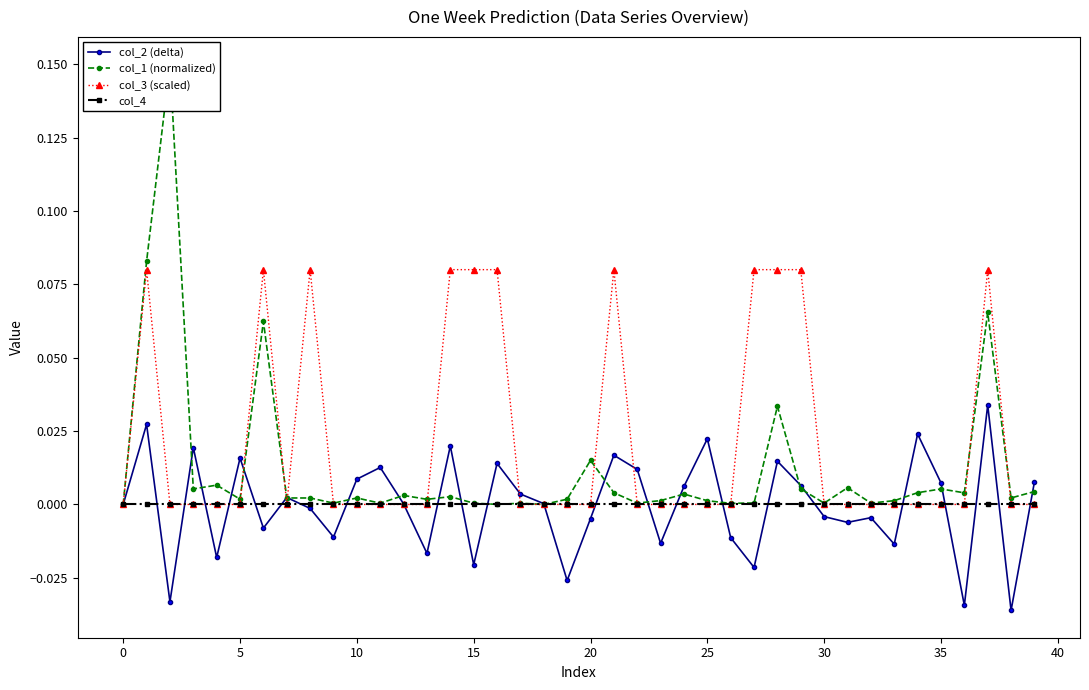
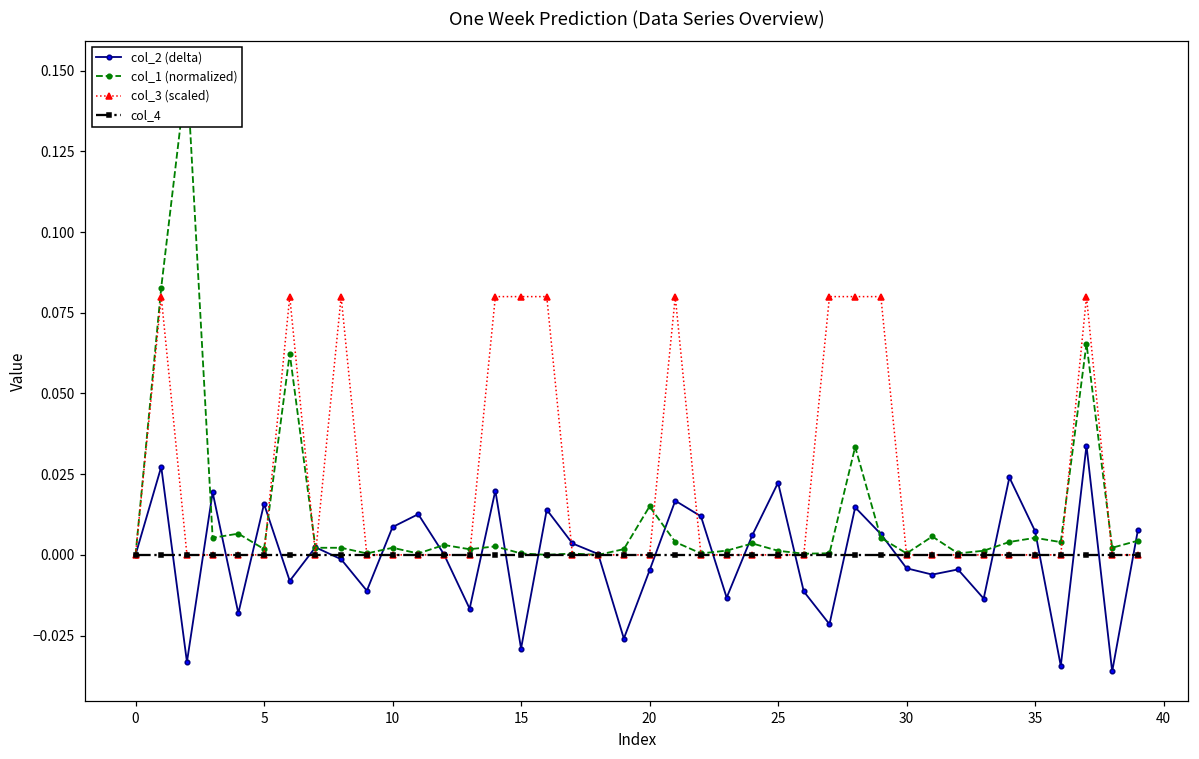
col_2 (delta), 15: -0.021 -> -0.029
